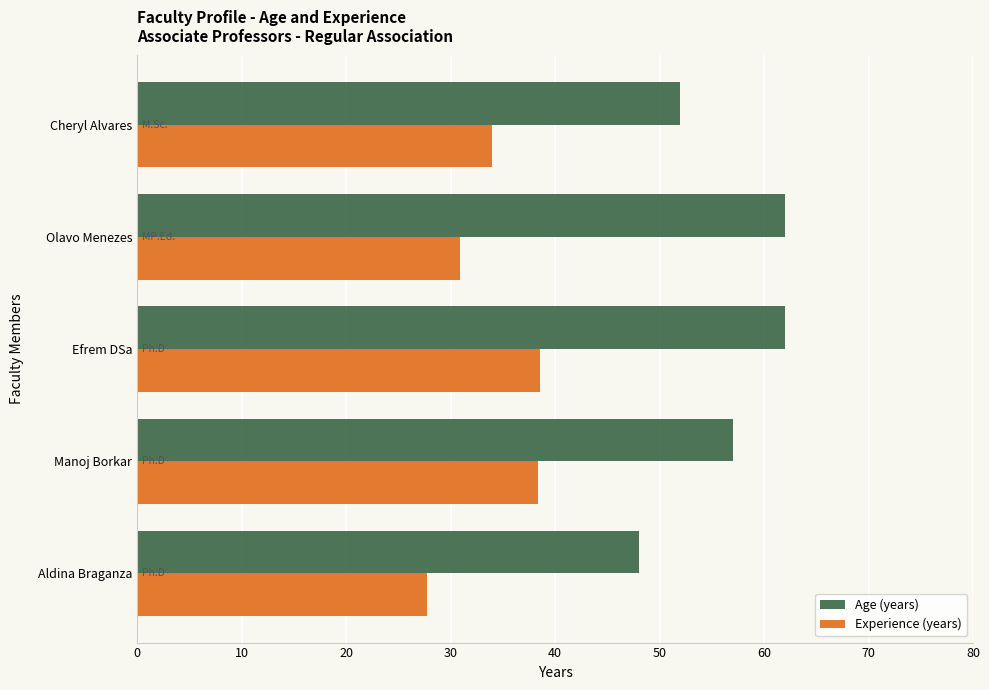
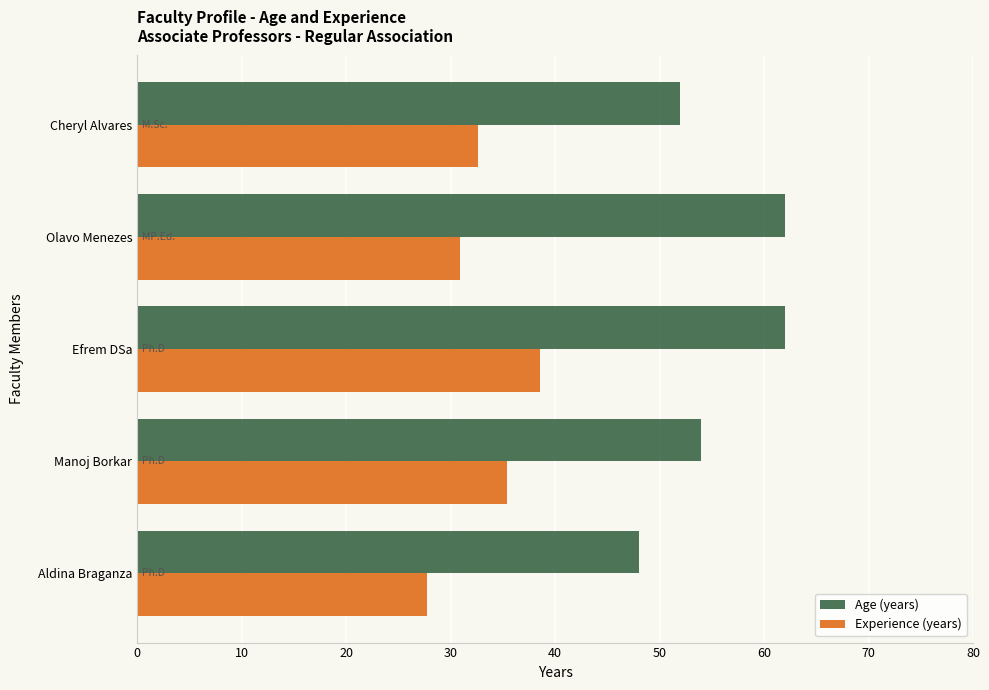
Experience (years), Cheryl Alvares: 33.9 -> 32.6
Age (years), Manoj Borkar: 57 -> 54
Experience (years), Manoj Borkar: 38.3 -> 35.4
